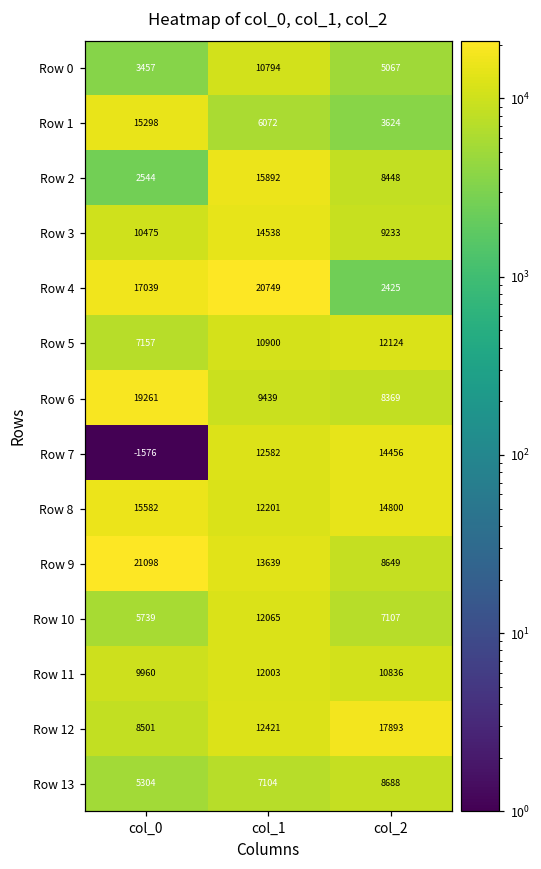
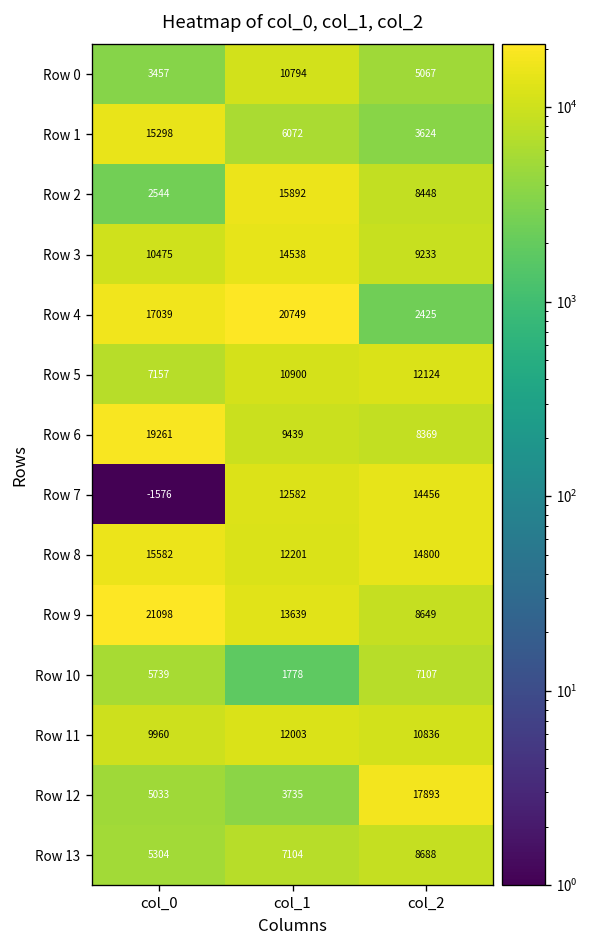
Row 10, col_1: 12065 -> 1778
Row 12, col_0: 8501 -> 5033
Row 12, col_1: 12421 -> 3735
